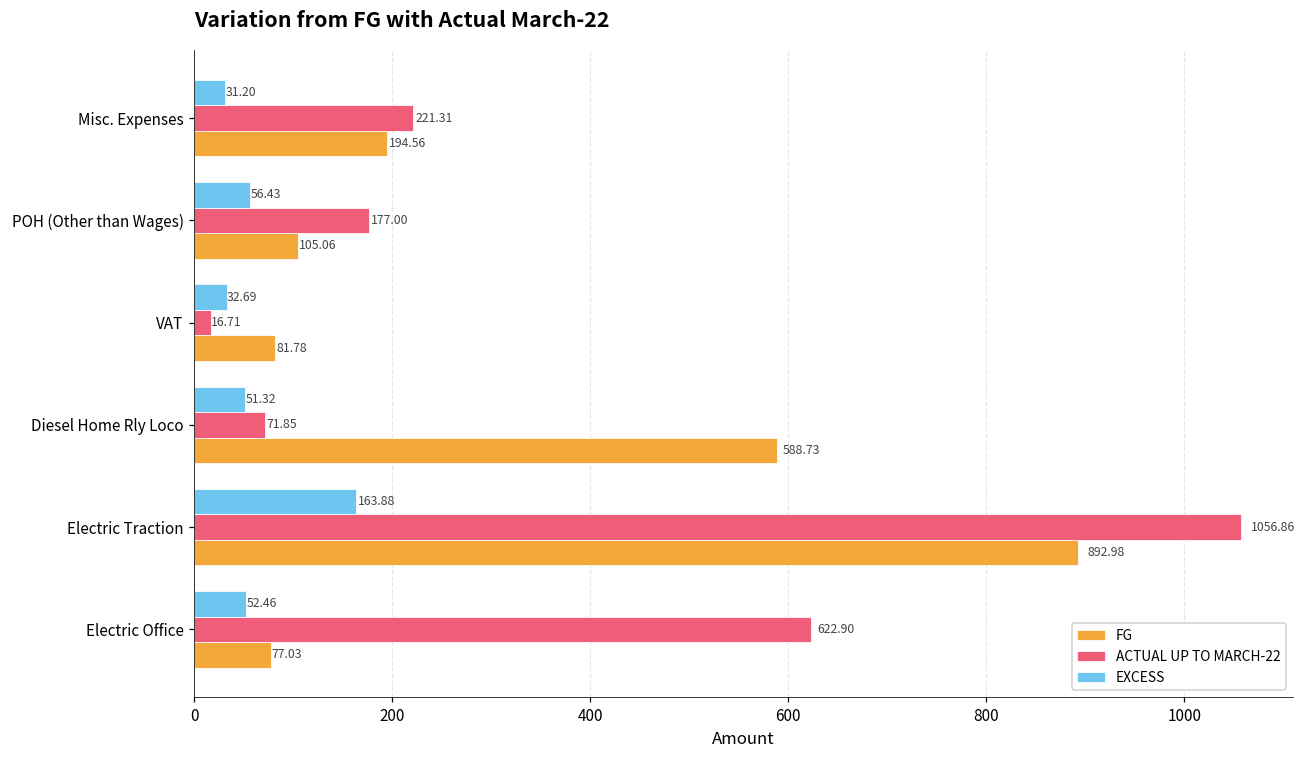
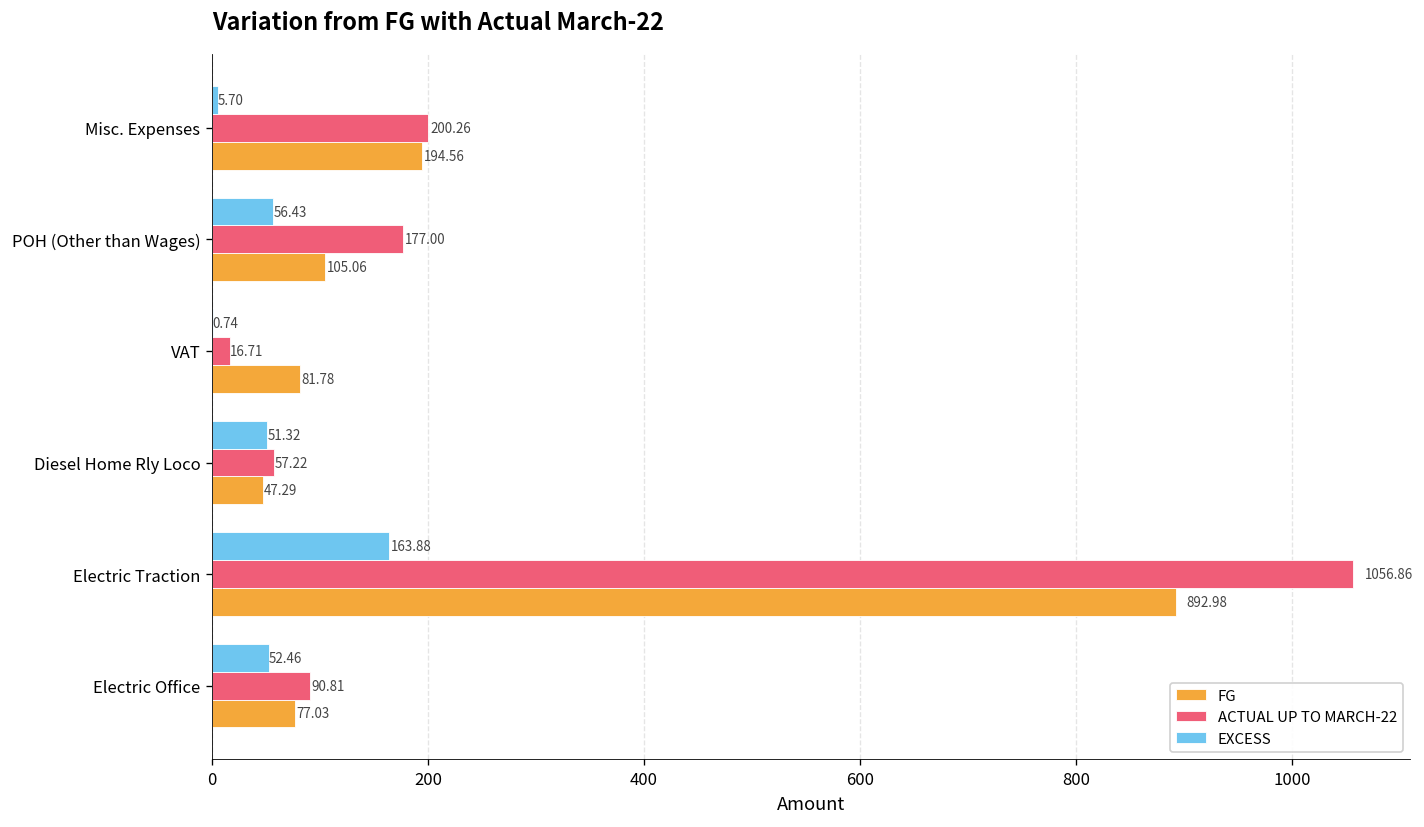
EXCESS, Misc. Expenses: 31.20 -> 5.70
ACTUAL UP TO MARCH-22, Misc. Expenses: 221.31 -> 200.26
EXCESS, VAT: 32.69 -> 0.74
ACTUAL UP TO MARCH-22, Diesel Home Rly Loco: 71.85 -> 57.22
FG, Diesel Home Rly Loco: 588.73 -> 47.29
ACTUAL UP TO MARCH-22, Electric Office: 622.90 -> 90.81
